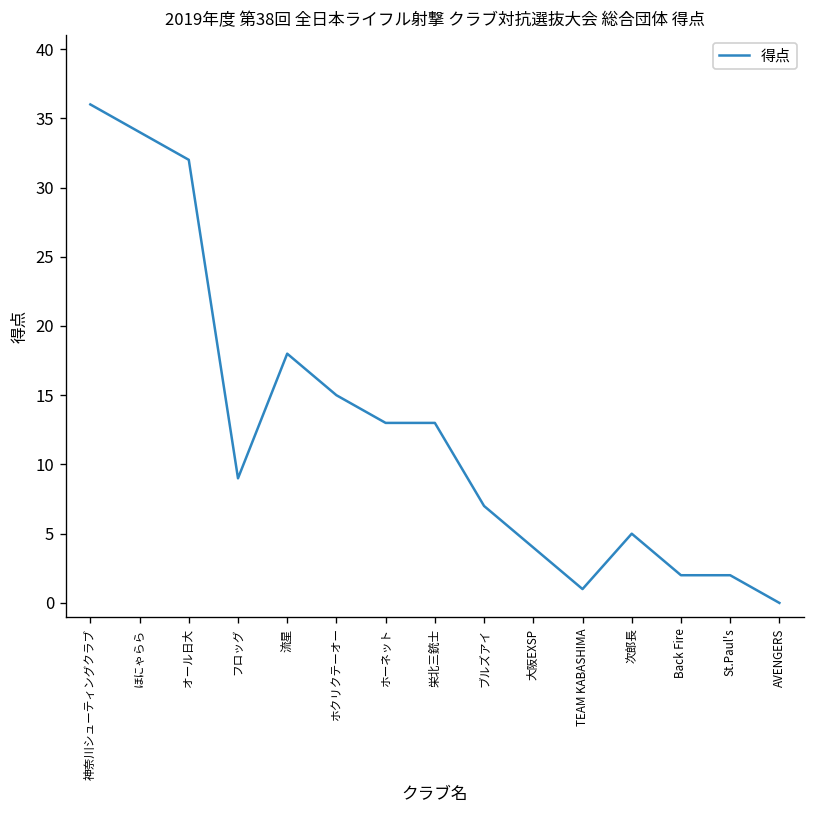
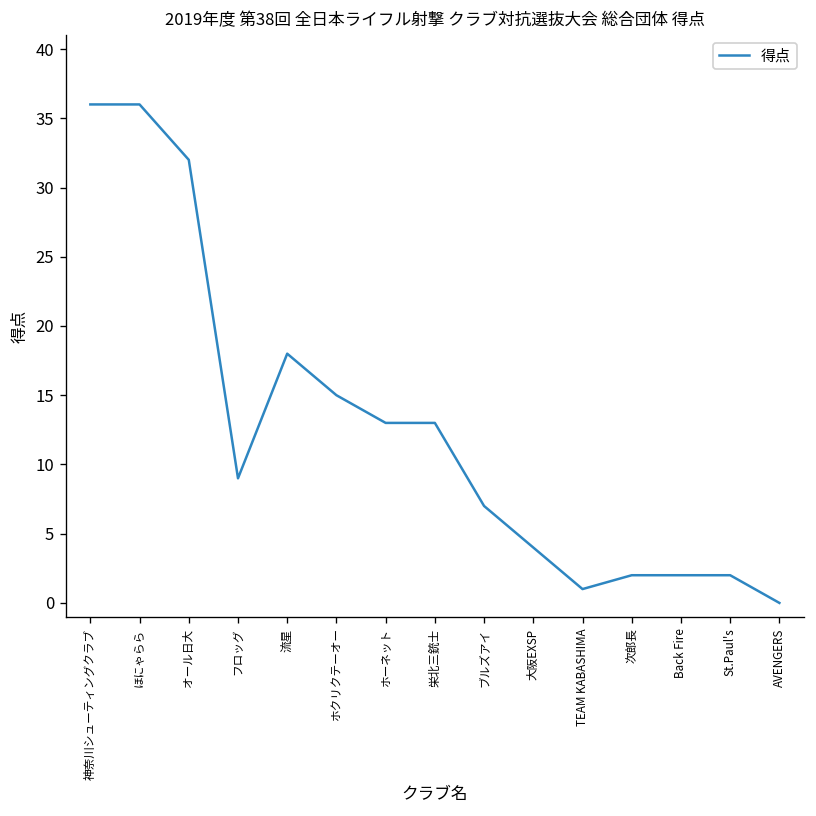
ほにゃらら: 34 -> 36
次郎長: 5 -> 2
